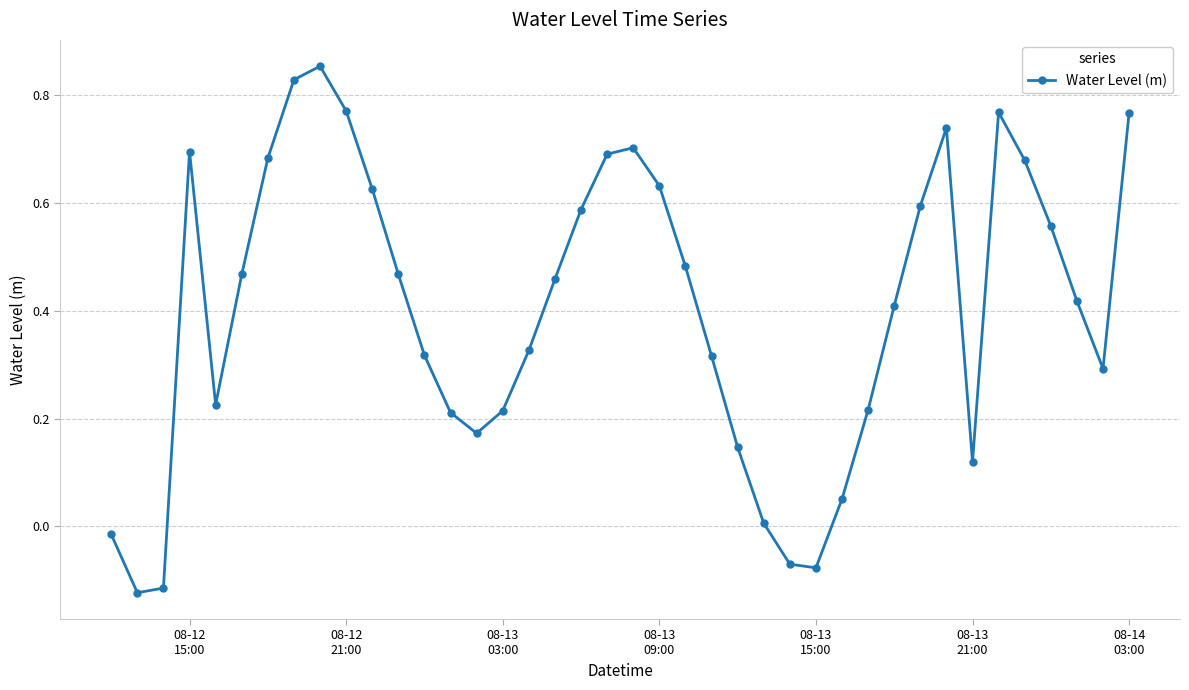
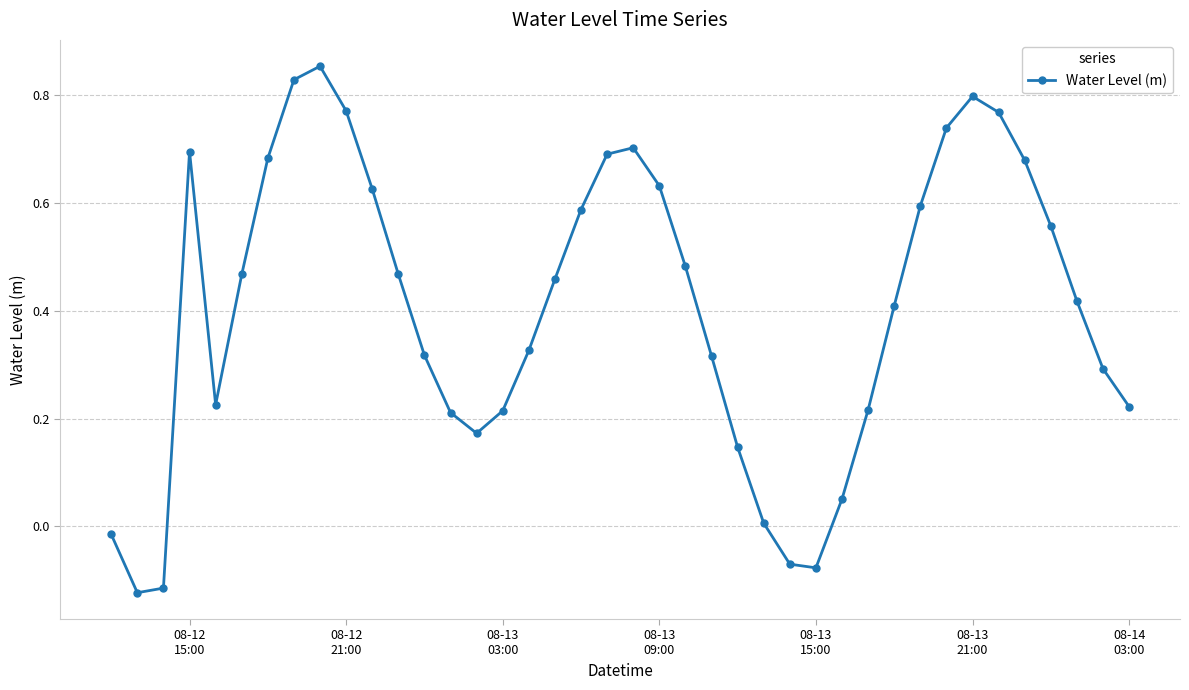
08-13 21:00: 0.12 -> 0.80
08-14 03:00: 0.77 -> 0.22
